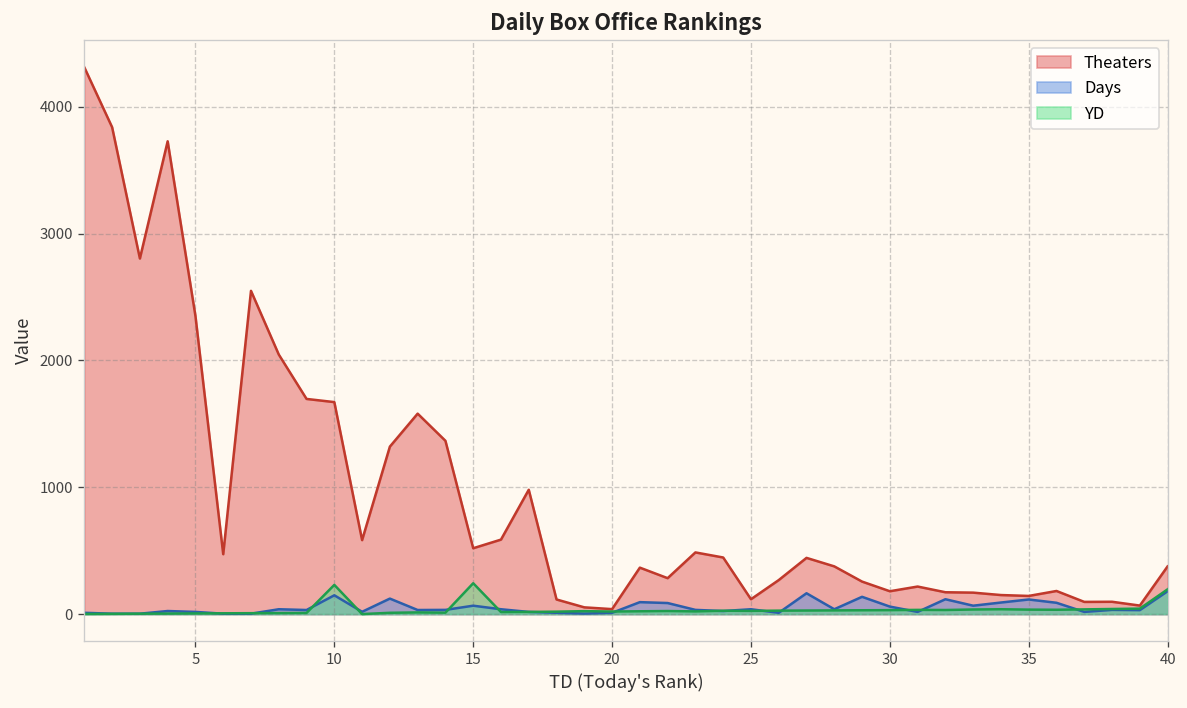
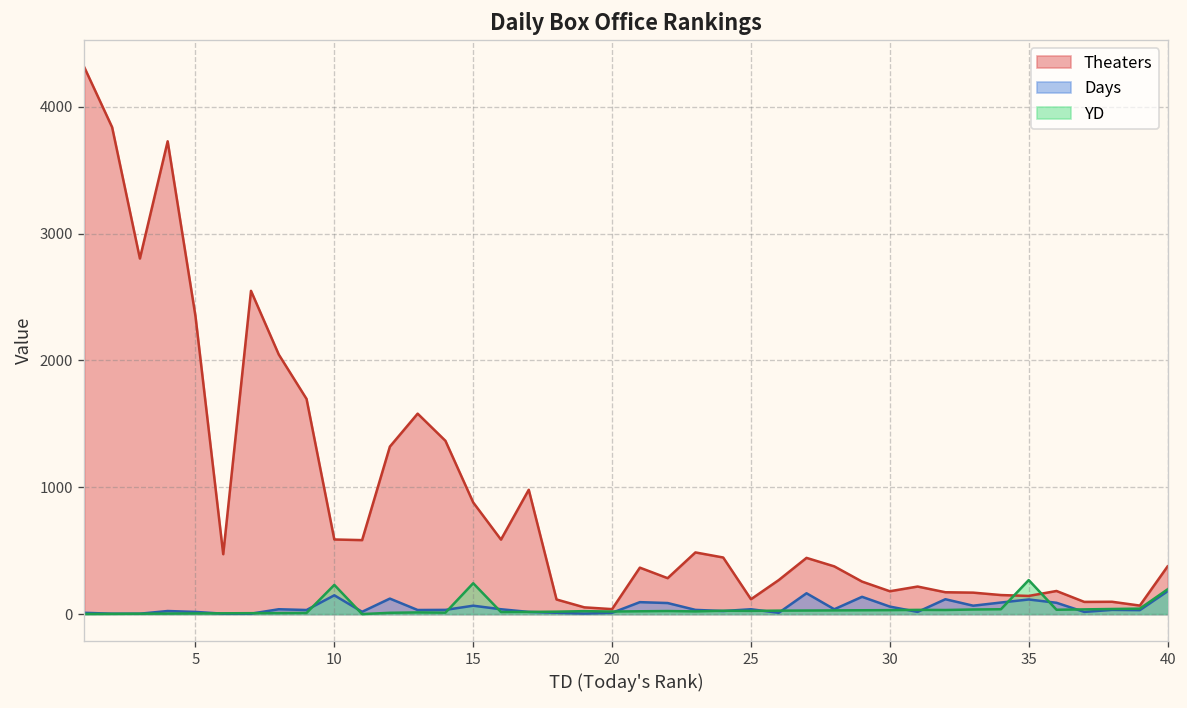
Theaters, 10: 1670 -> 590
Theaters, 15: 520 -> 880
YD, 35: 40 -> 270
